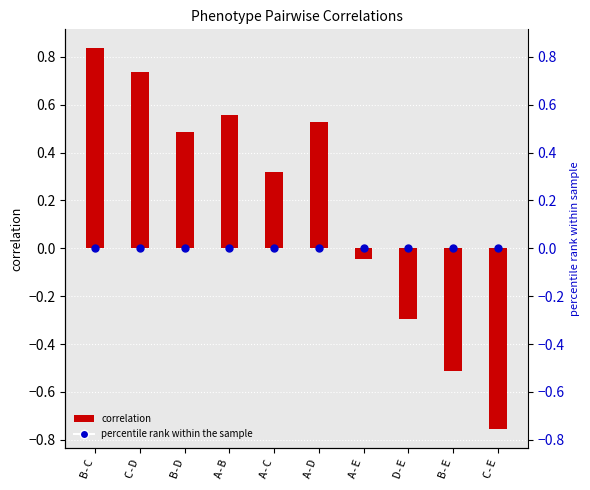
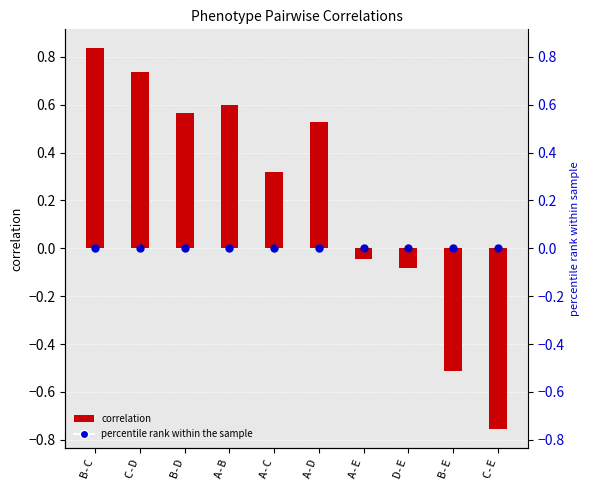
correlation, B-D: 0.49 -> 0.57
correlation, A-B: 0.56 -> 0.60
correlation, D-E: -0.29 -> -0.08
